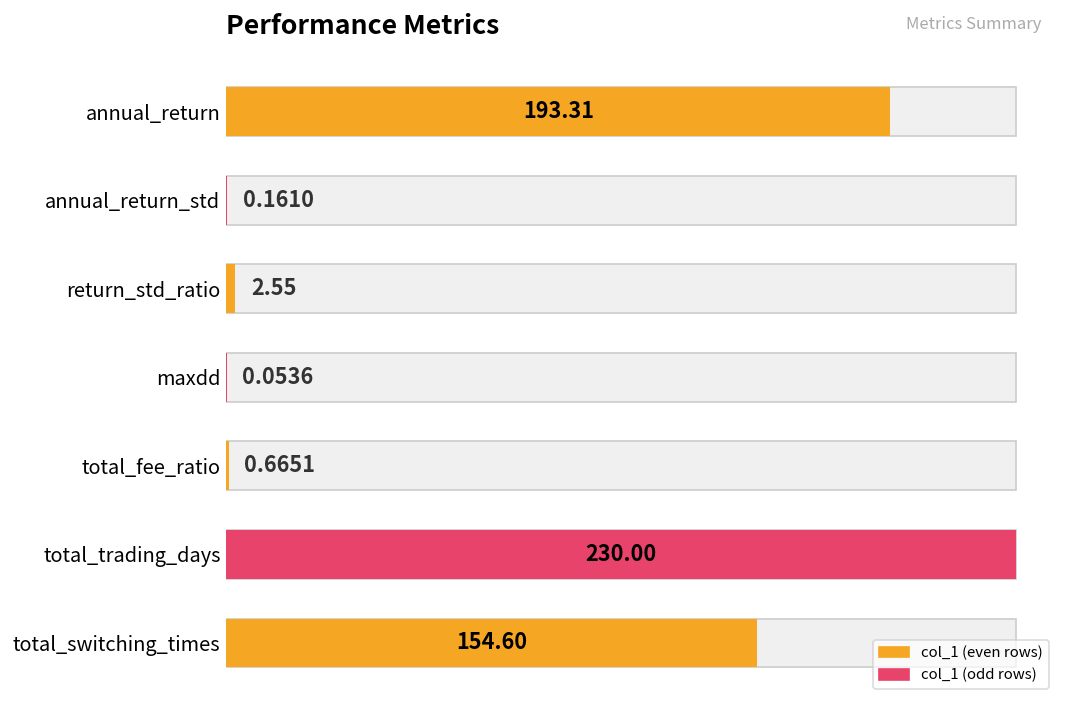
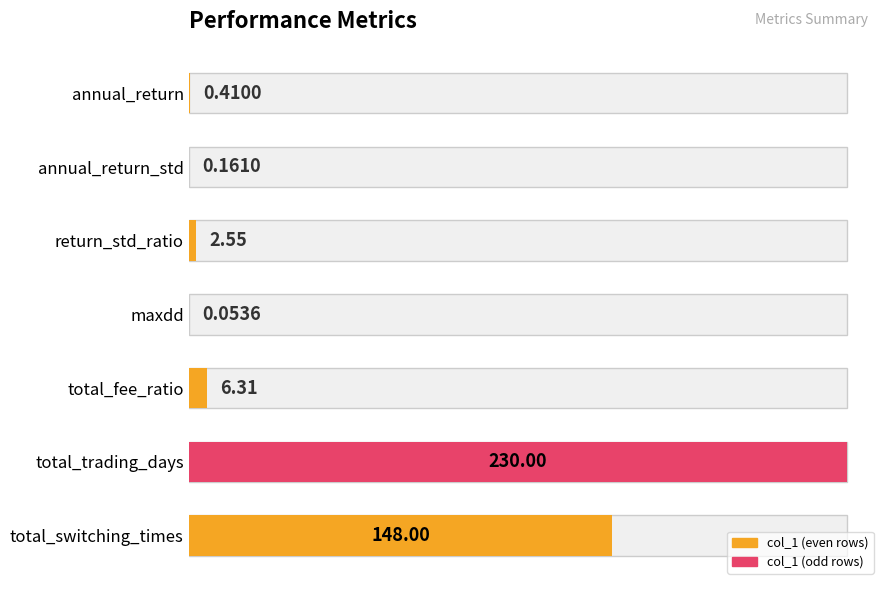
annual_return: 193.31 -> 0.4100
total_fee_ratio: 0.6651 -> 6.31
total_switching_times: 154.60 -> 148.00
